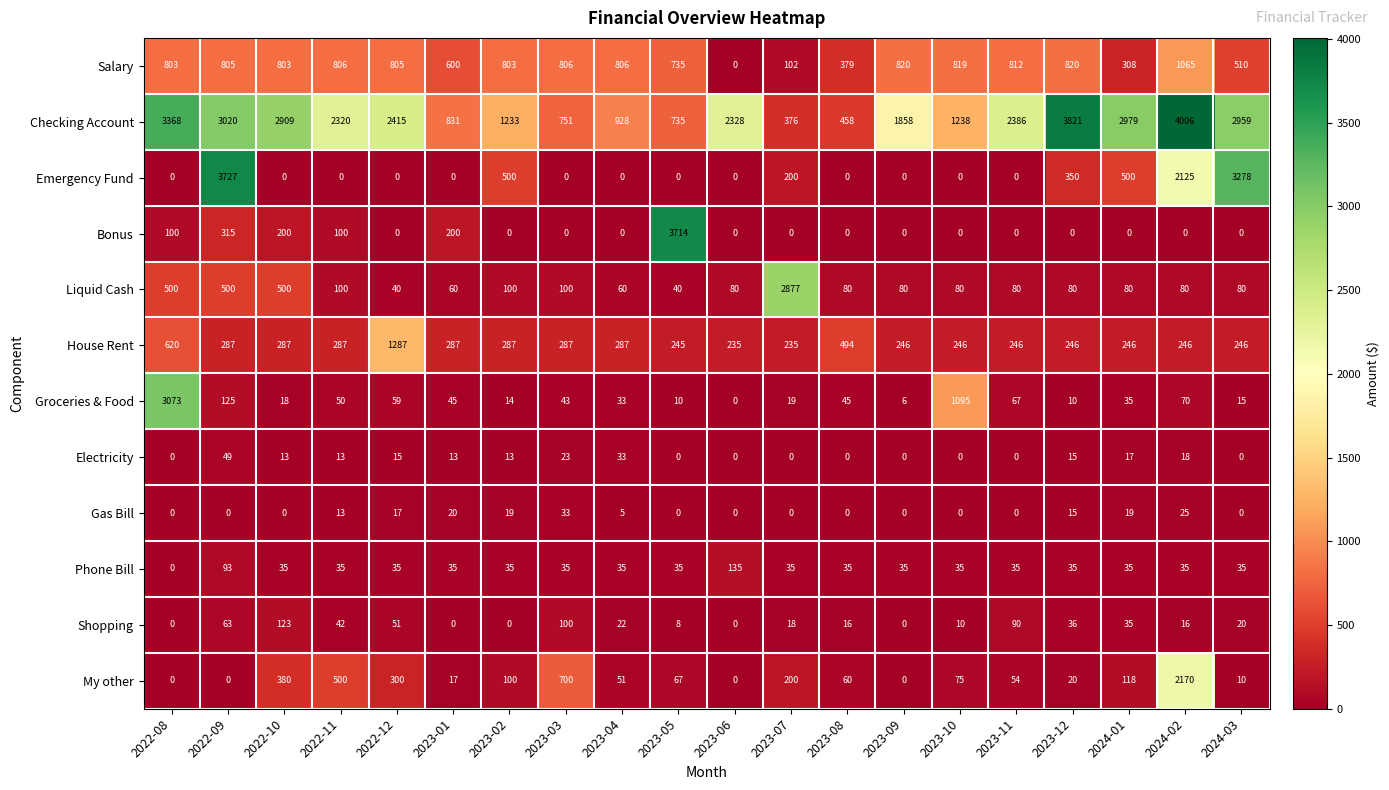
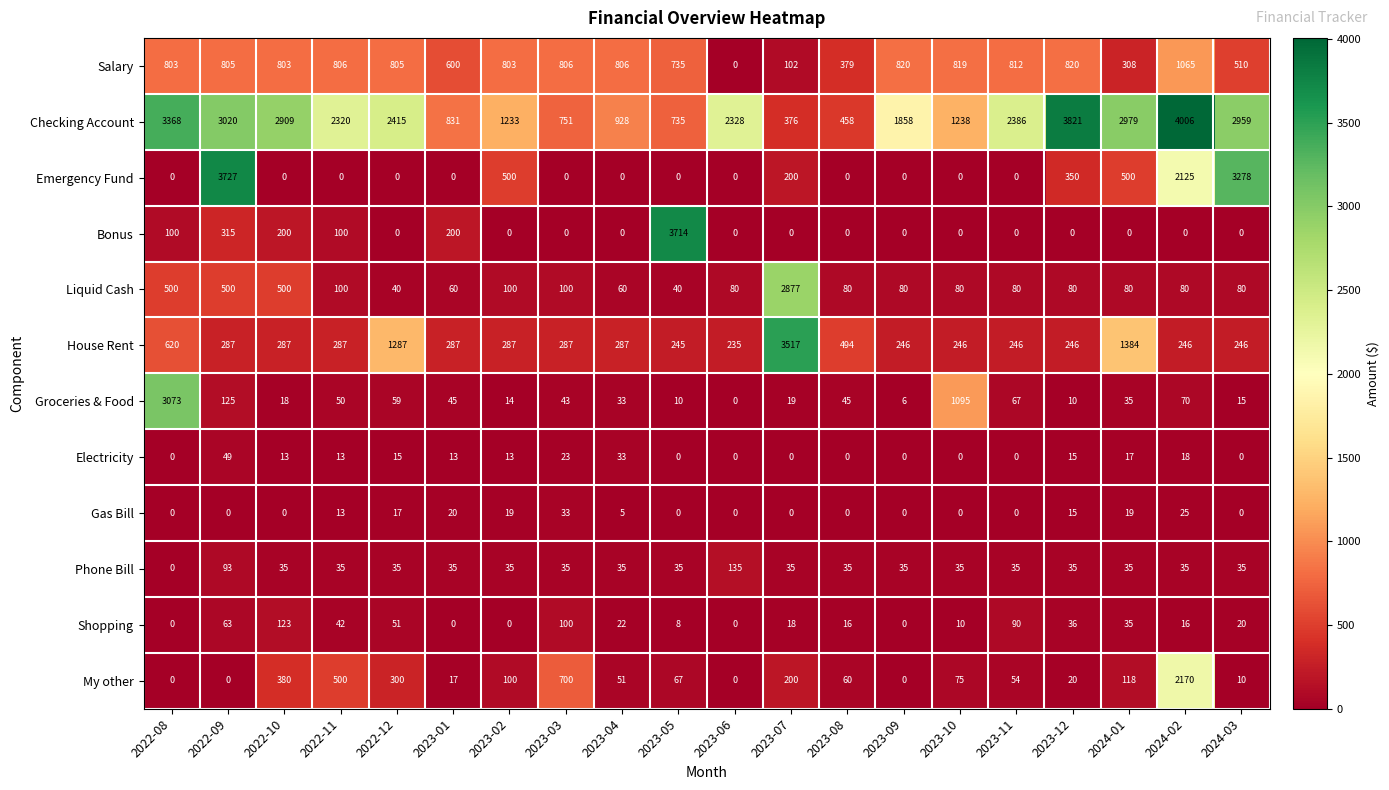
House Rent, 2023-07: 235 -> 3517
House Rent, 2024-01: 246 -> 1384
